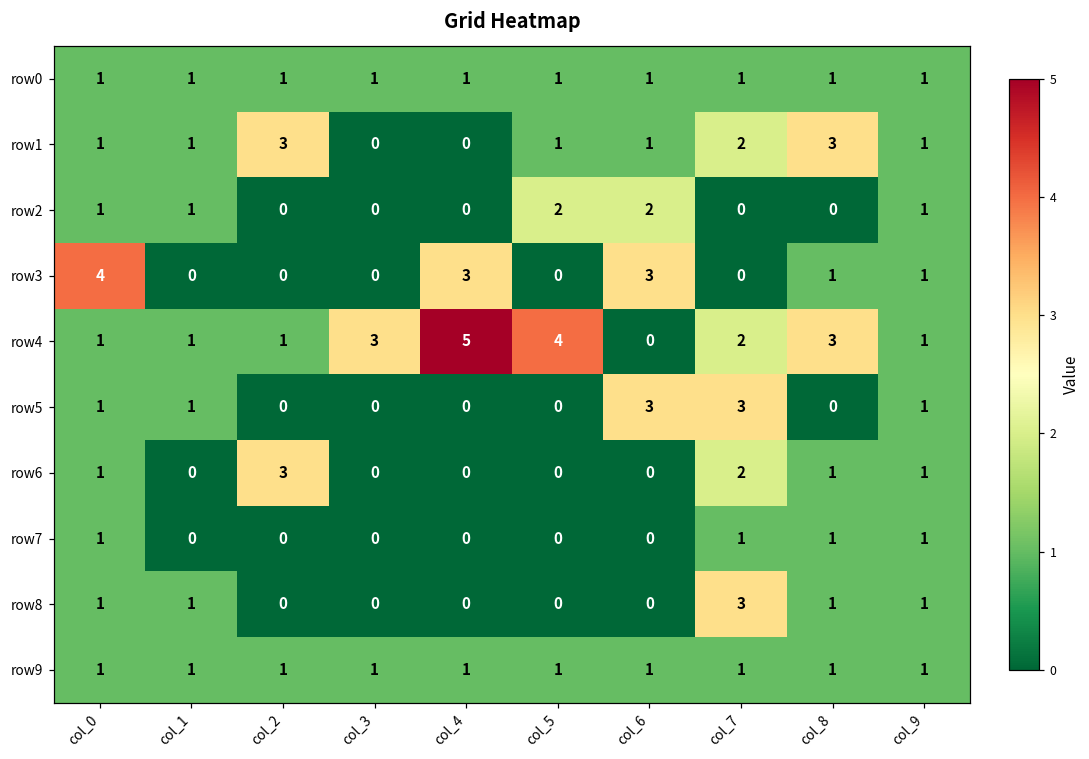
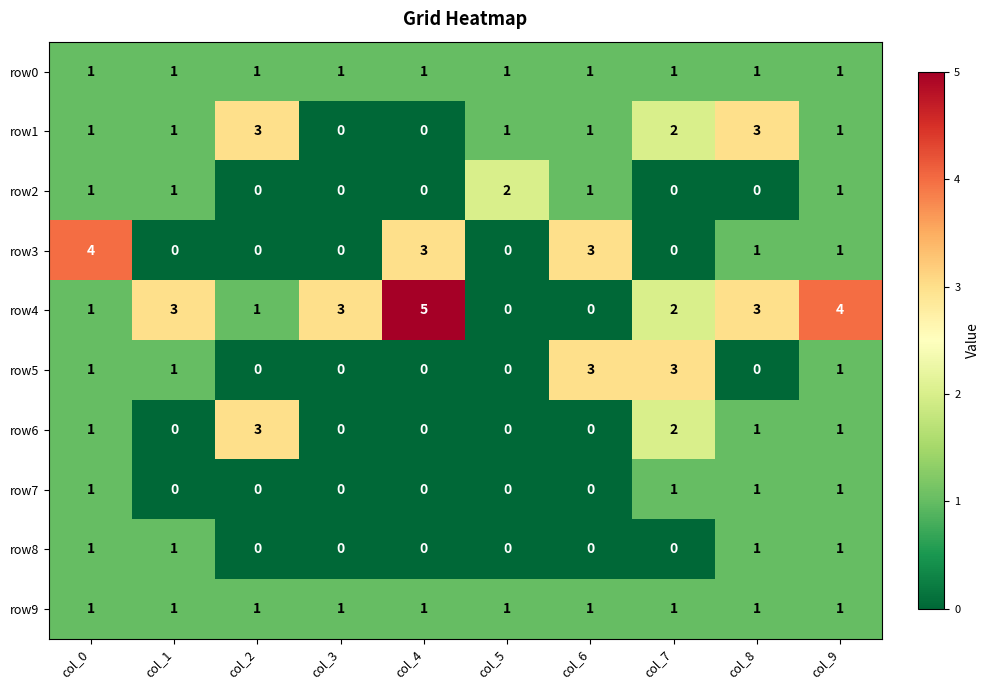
row2, col_6: 2 -> 1
row4, col_1: 1 -> 3
row4, col_5: 4 -> 0
row4, col_9: 1 -> 4
row8, col_7: 3 -> 0
